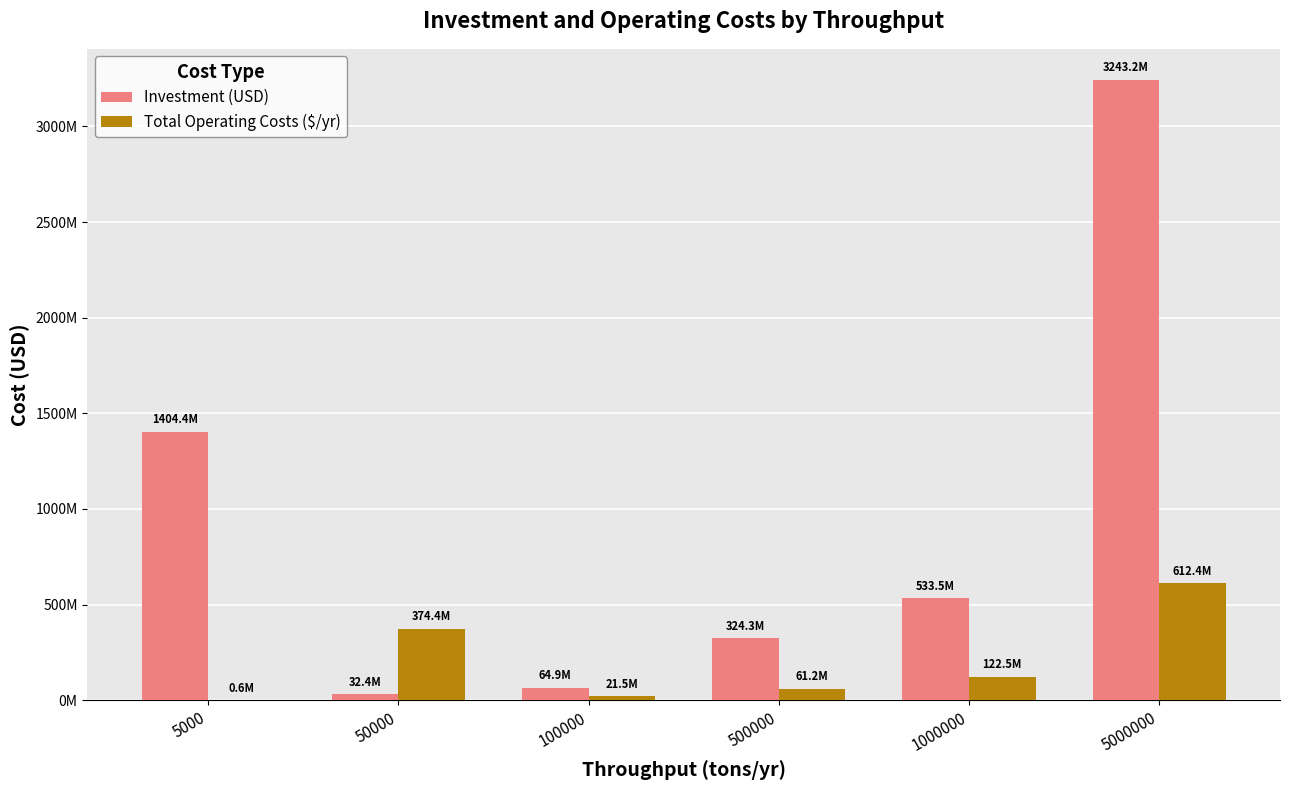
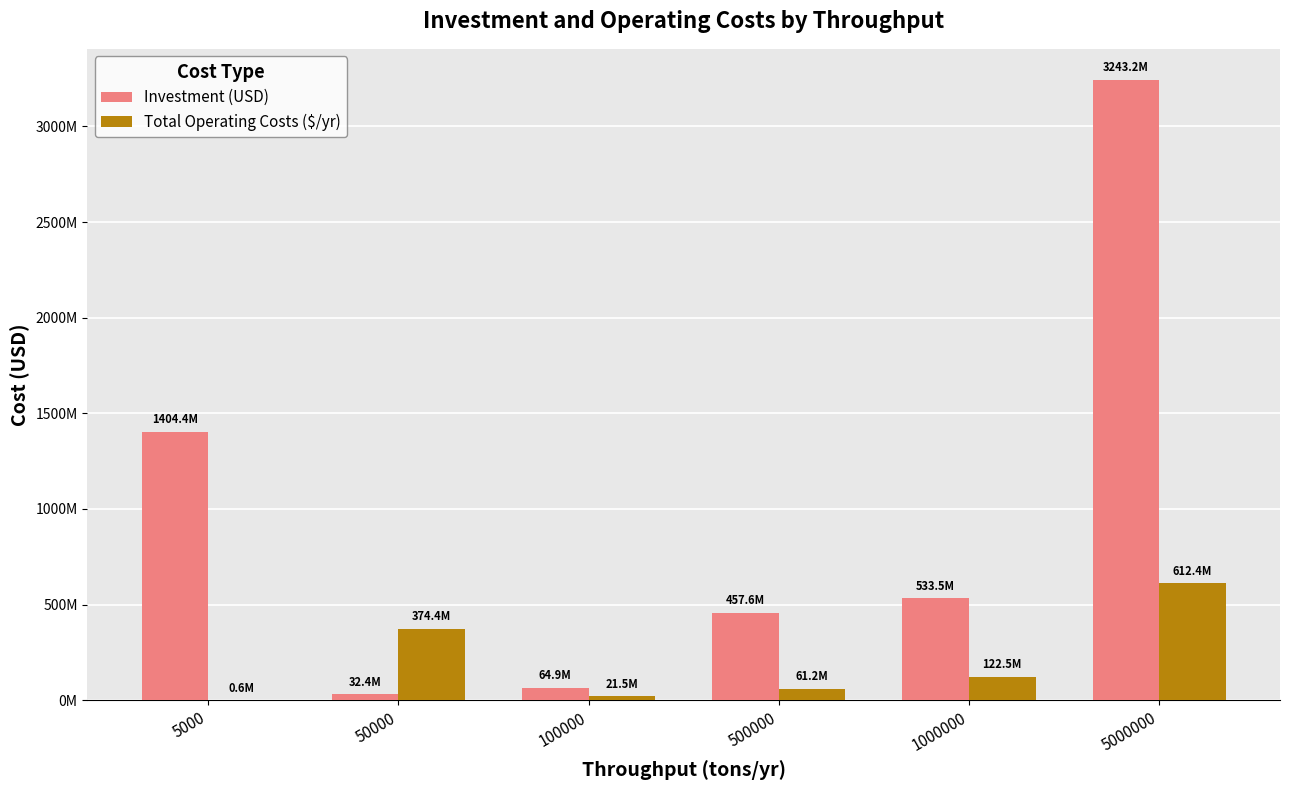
Investment (USD), 500000: 324.3M -> 457.6M
